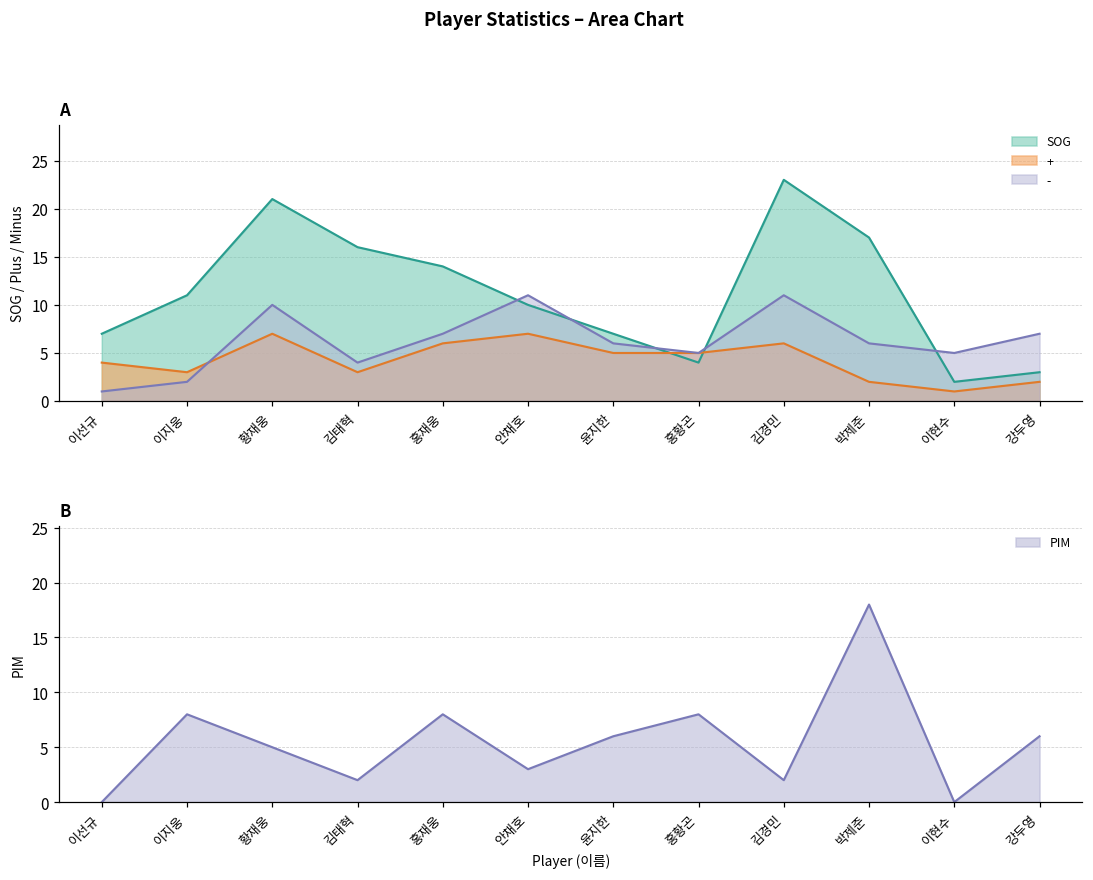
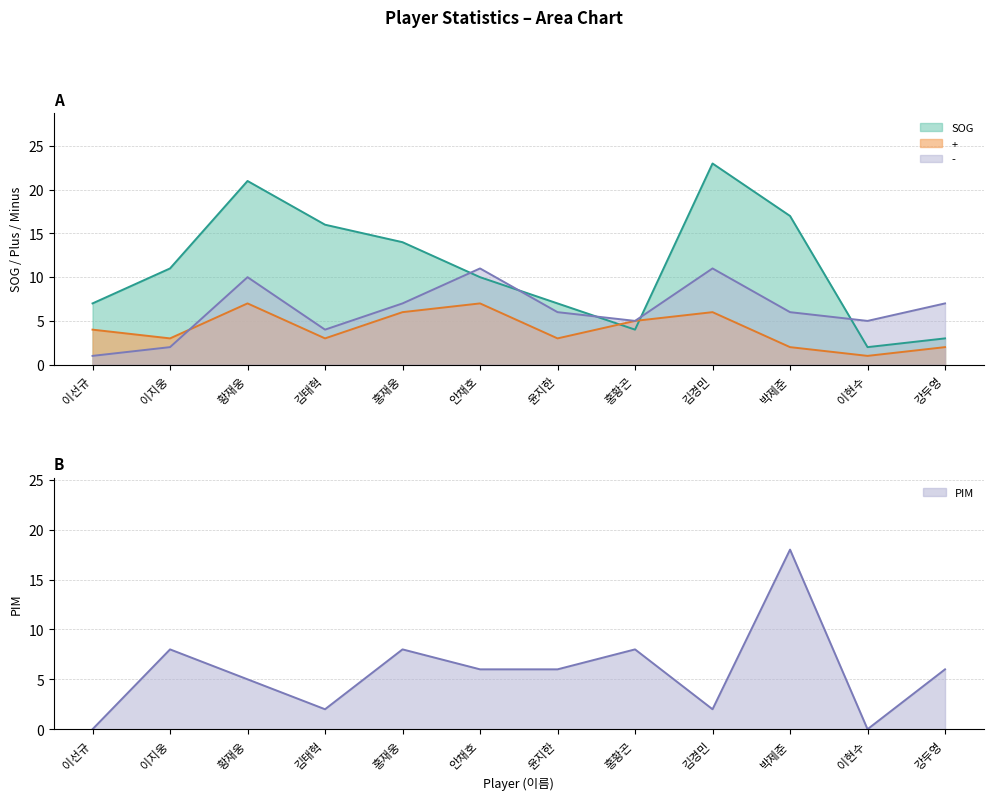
A, +, 윤지한: 5 -> 3
B, 안채호: 3 -> 6
